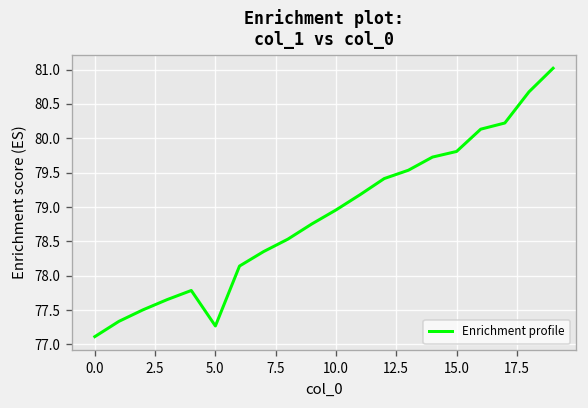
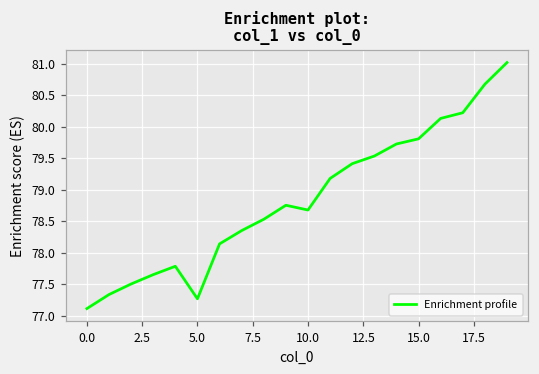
10.0: 79.0 -> 78.7
